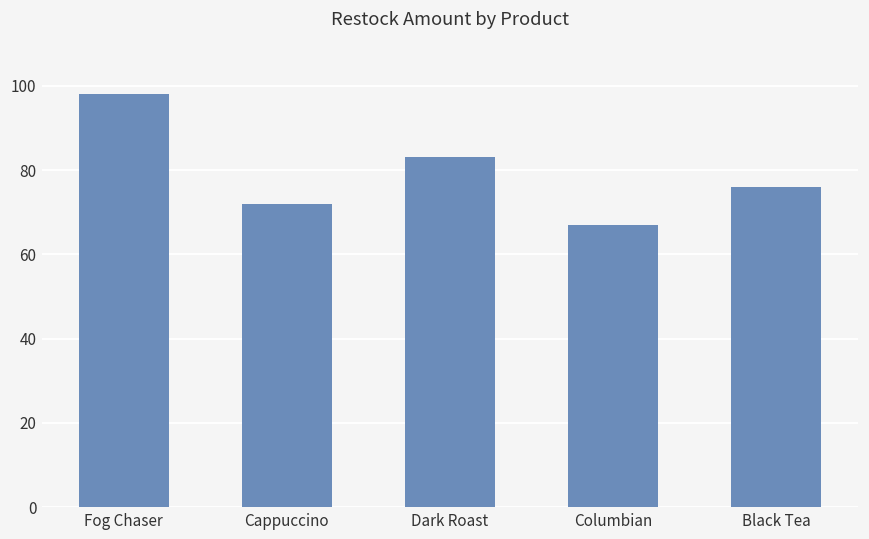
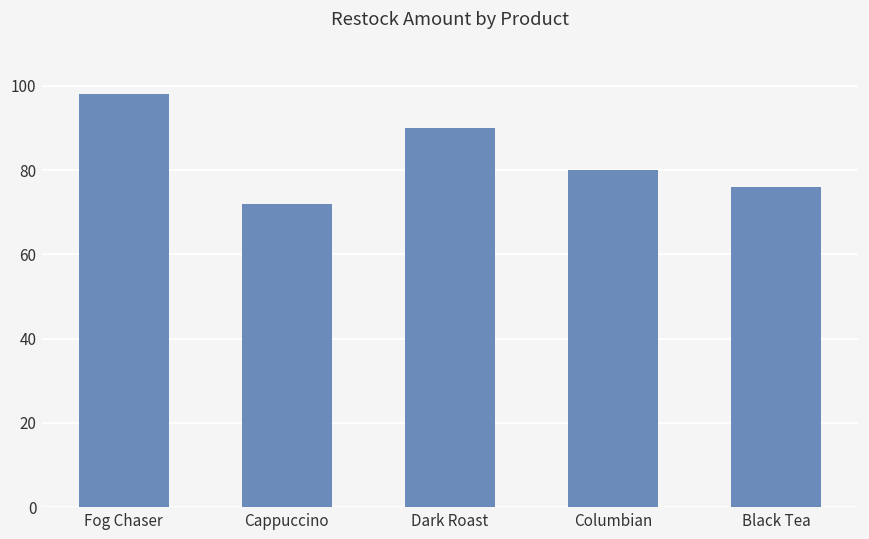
Dark Roast: 83 -> 90
Columbian: 67 -> 80
